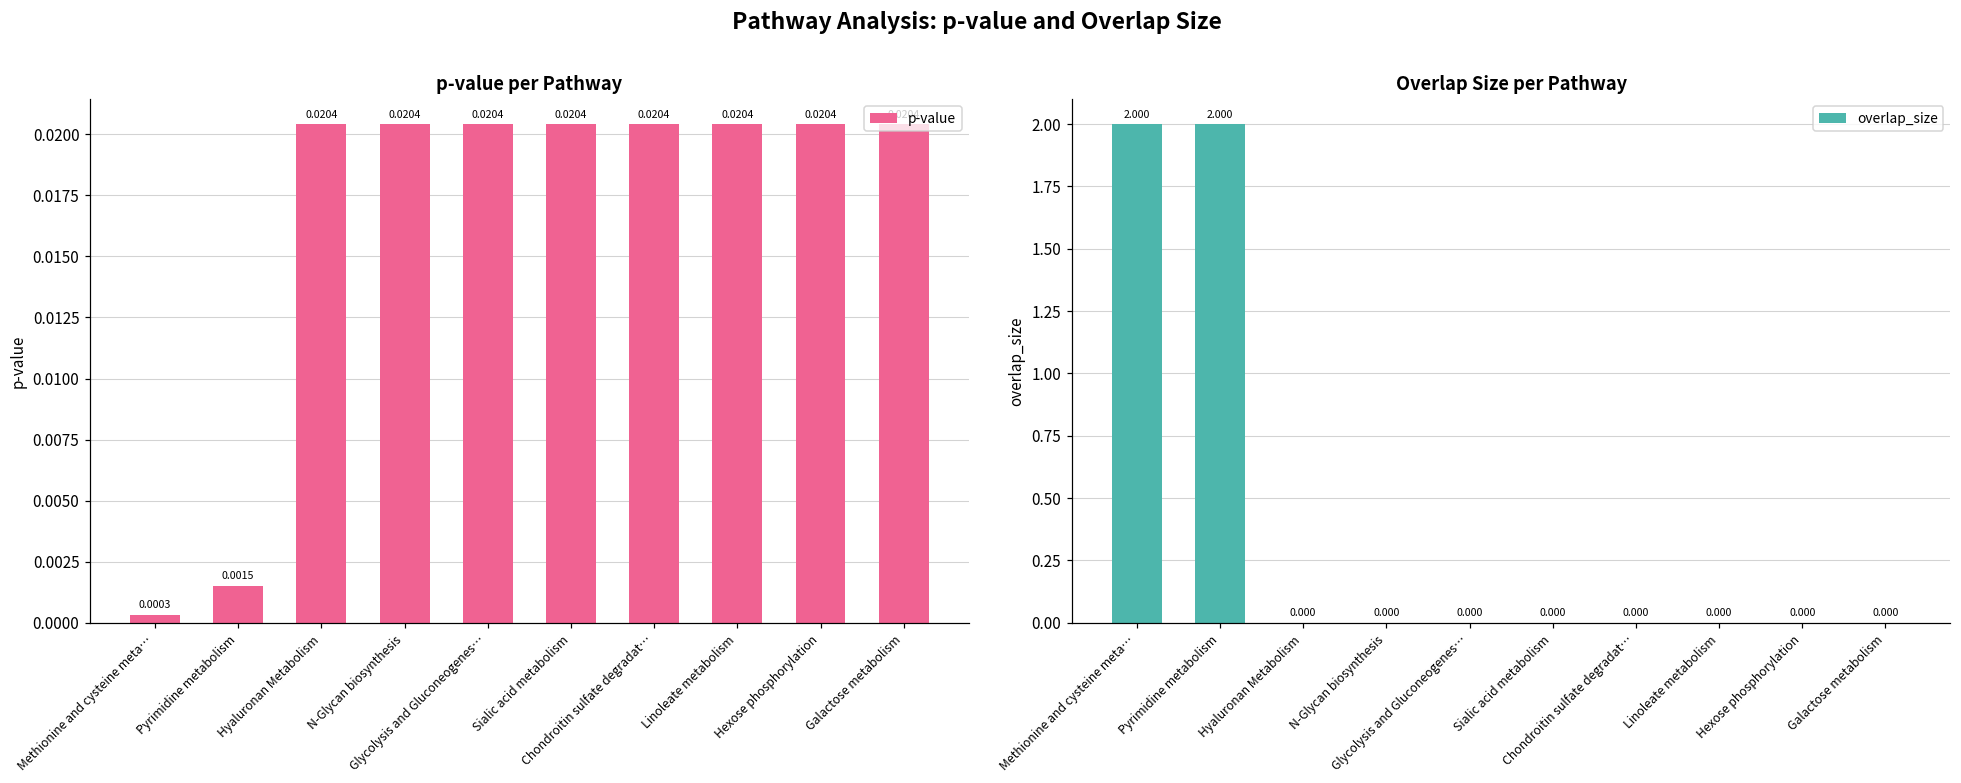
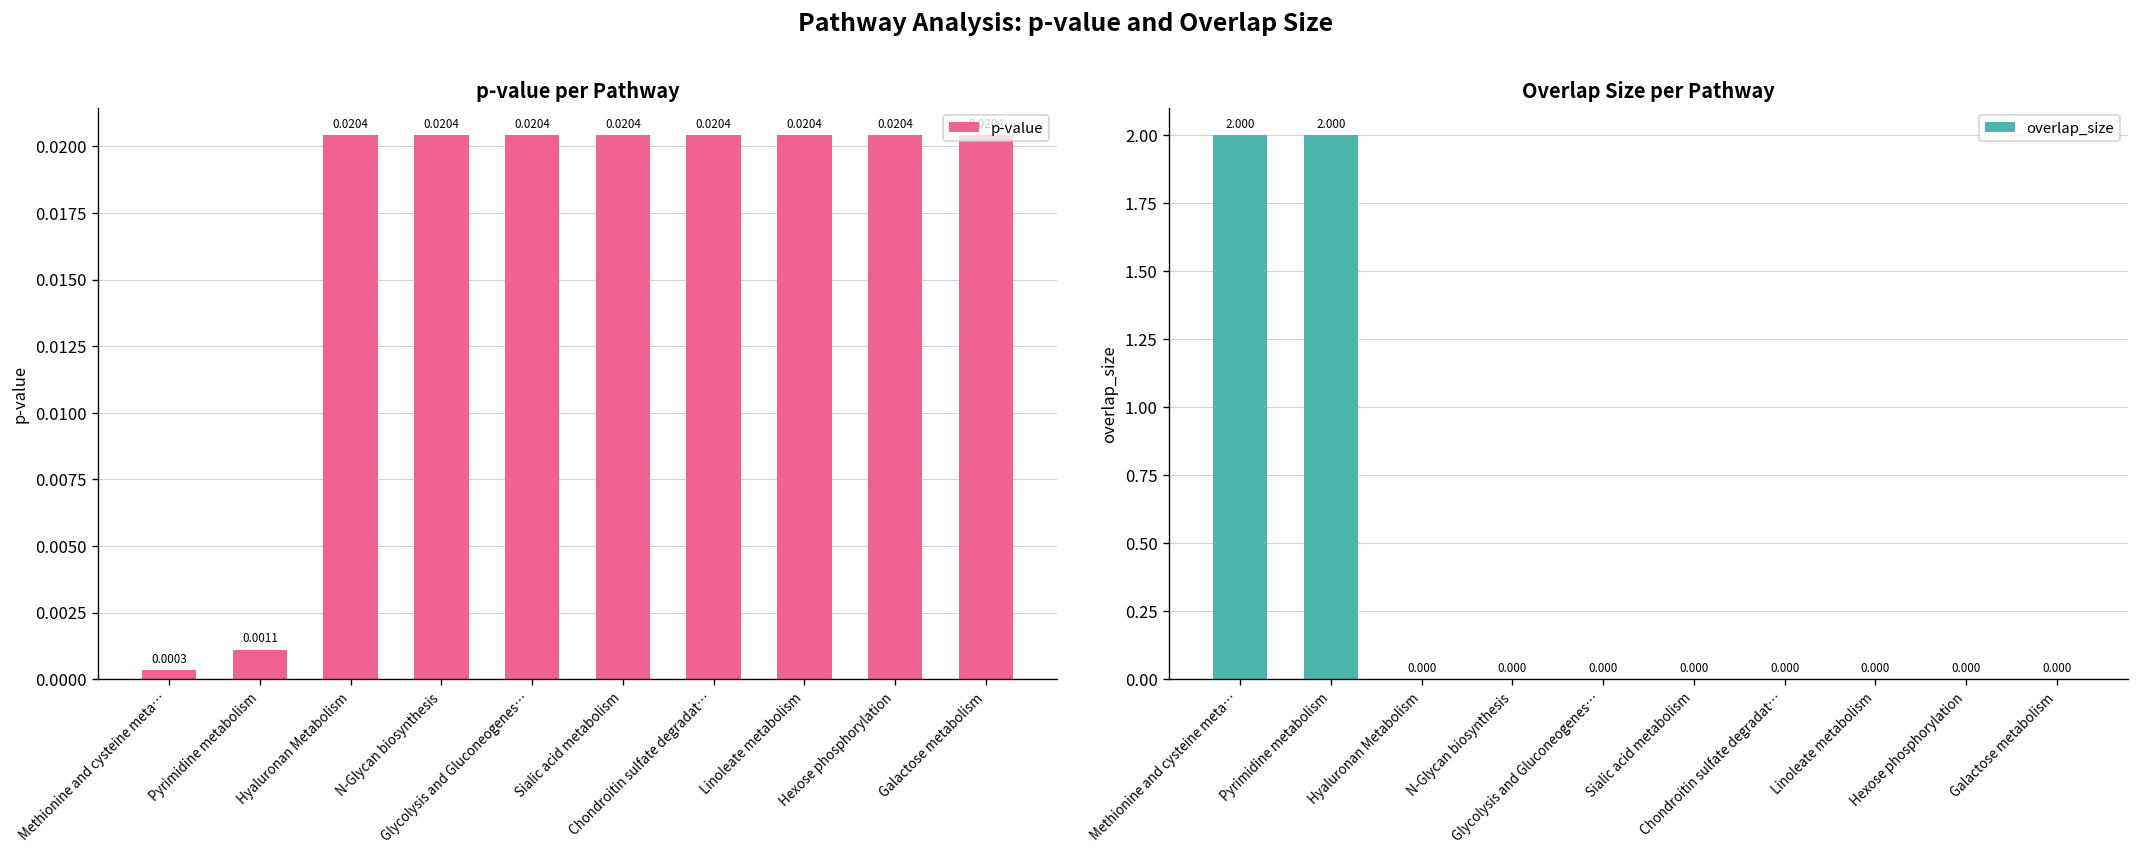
p-value per Pathway, Pyrimidine metabolism: 0.0015 -> 0.0011
